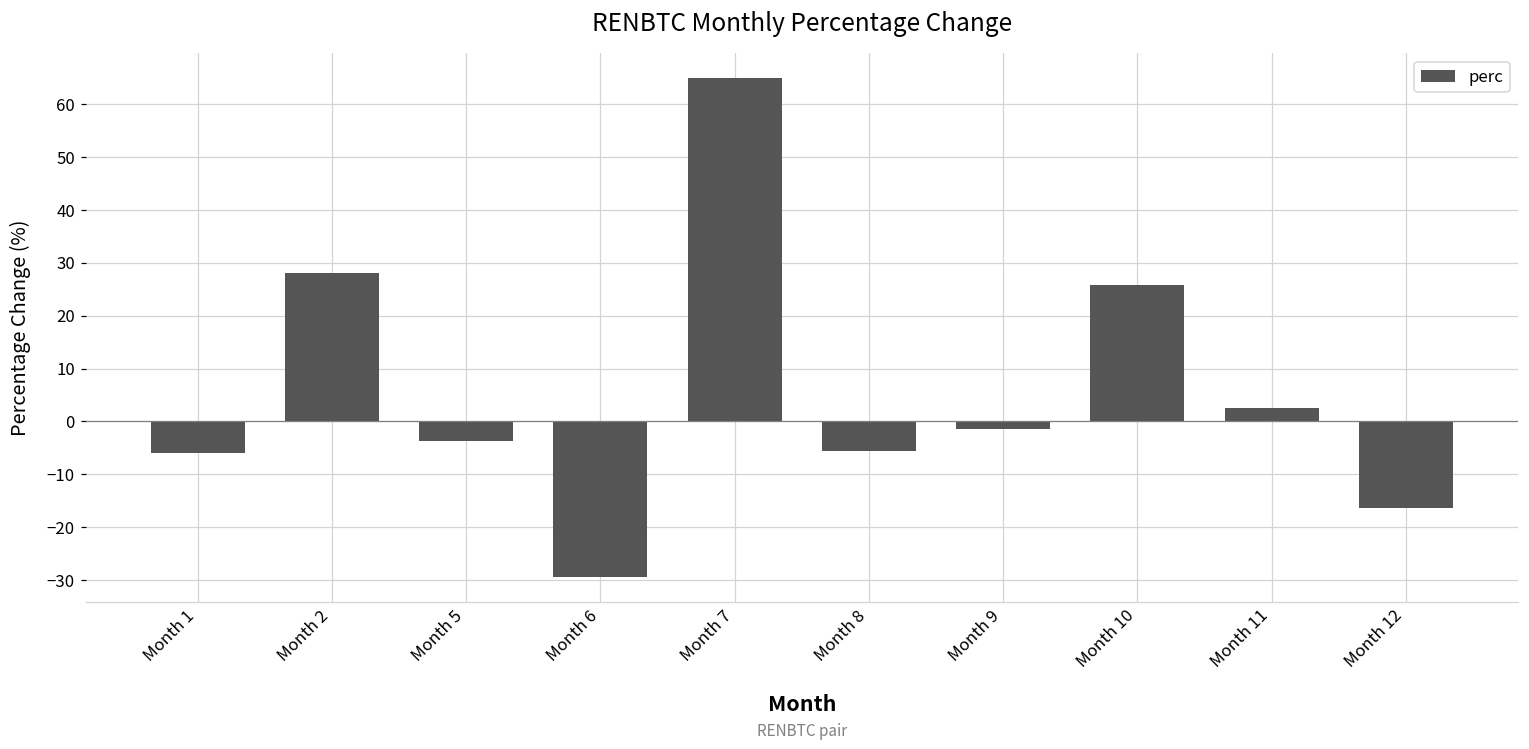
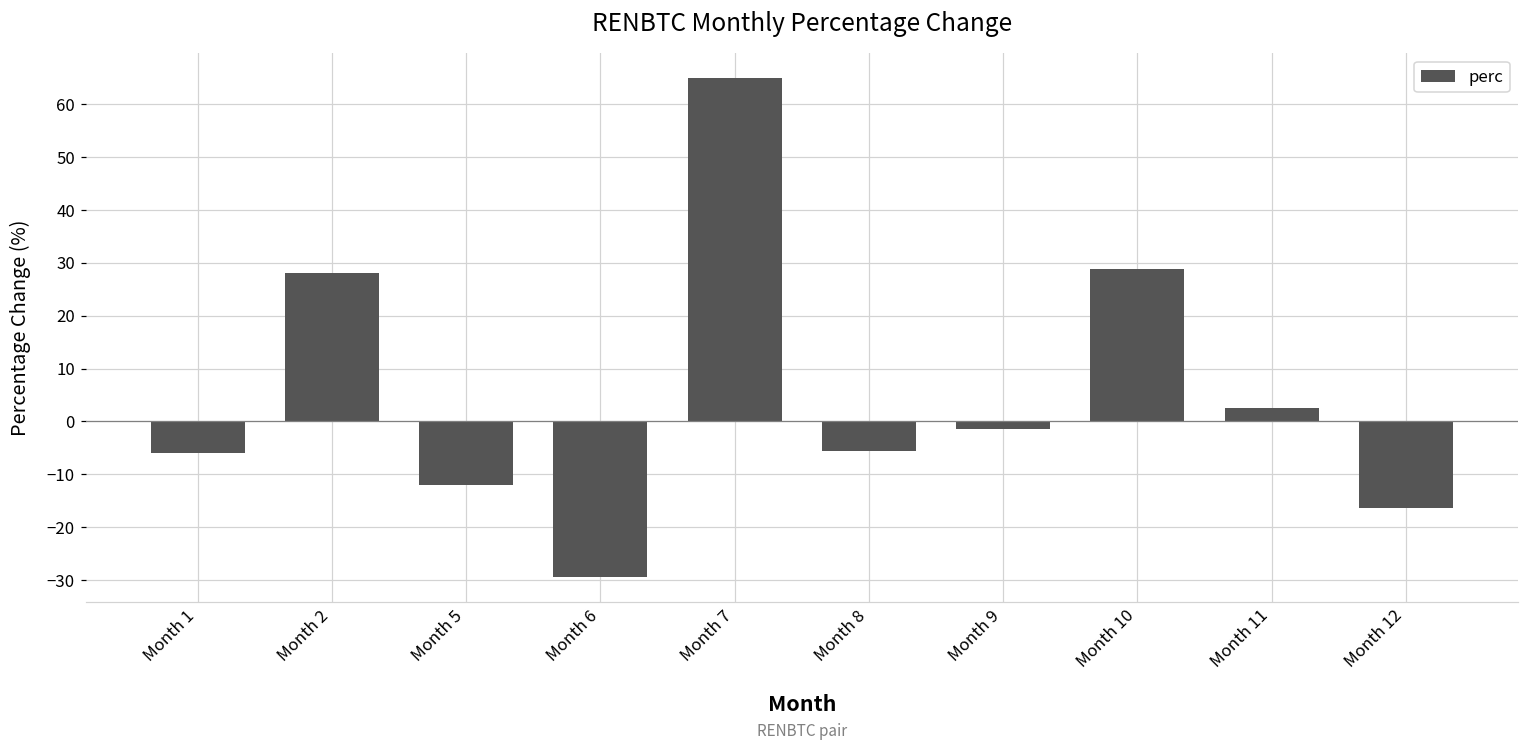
Month 5: -4 -> -12
Month 10: 26 -> 29
